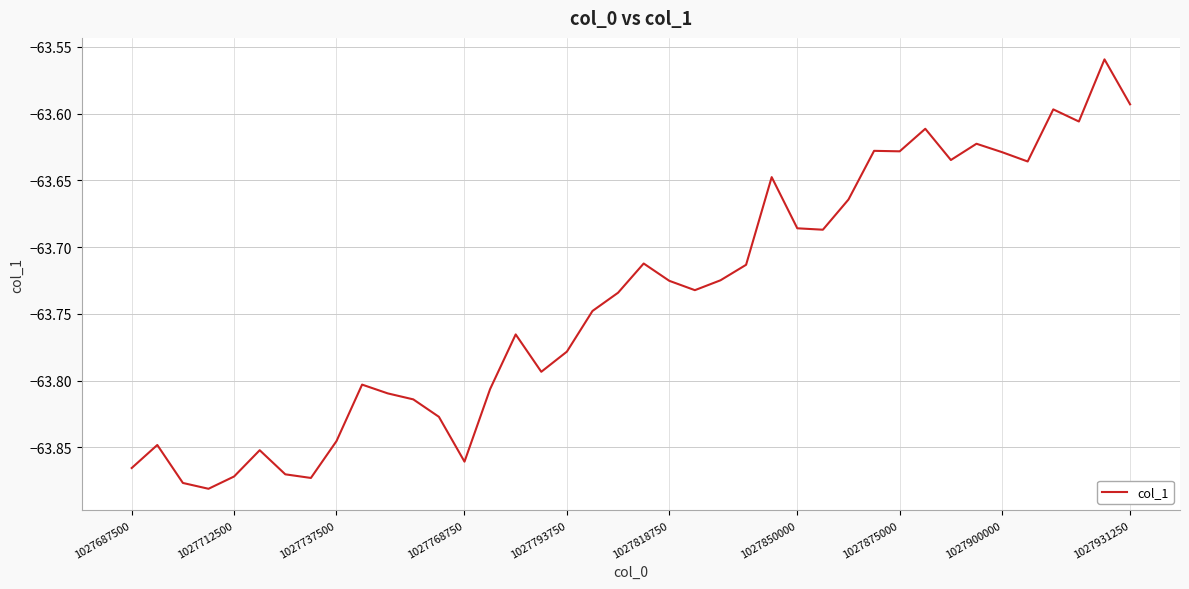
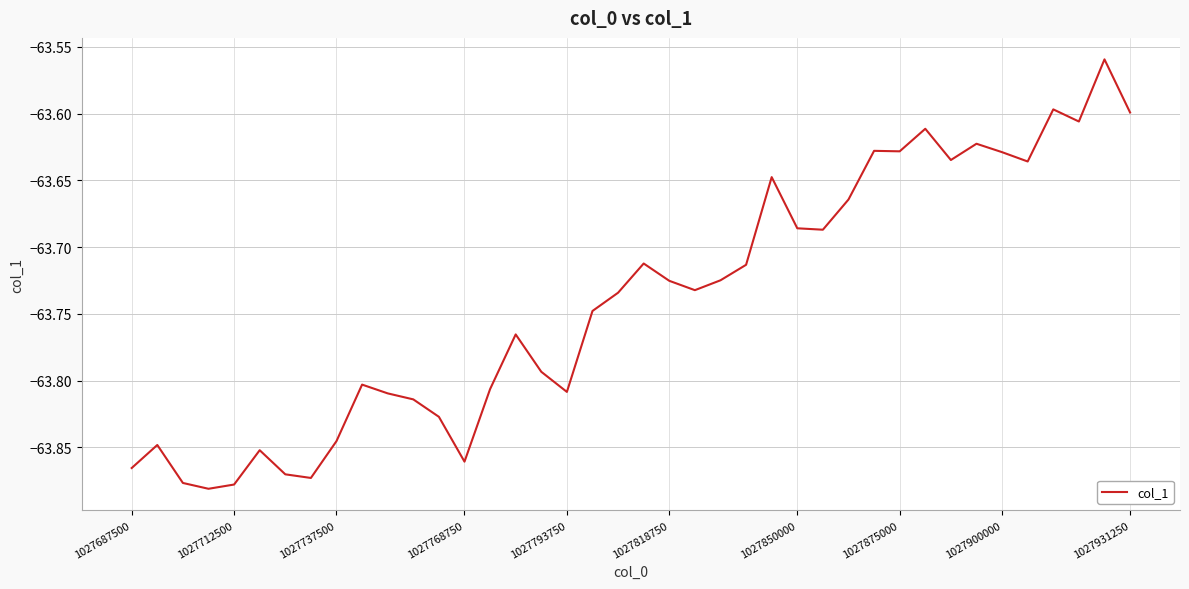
1027712500: -63.872 -> -63.878
1027793750: -63.778 -> -63.808
1027931250: -63.593 -> -63.599
